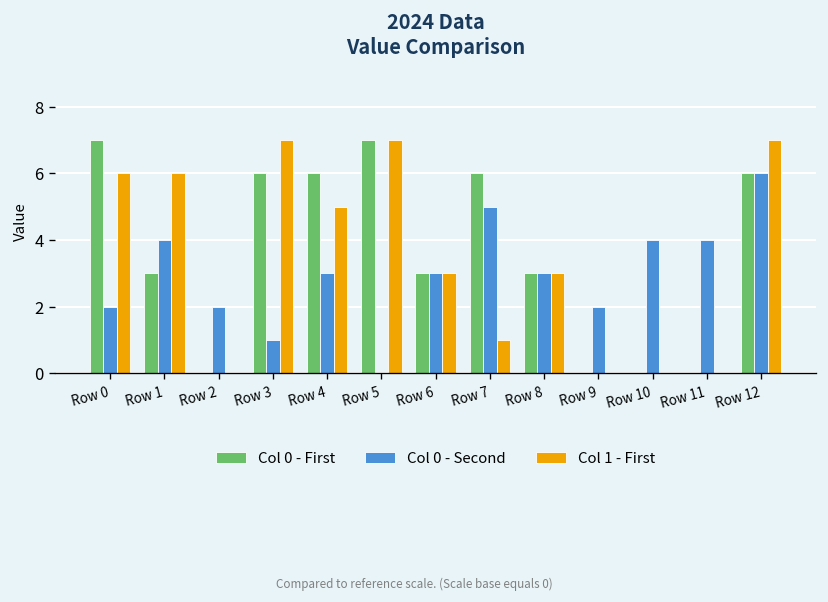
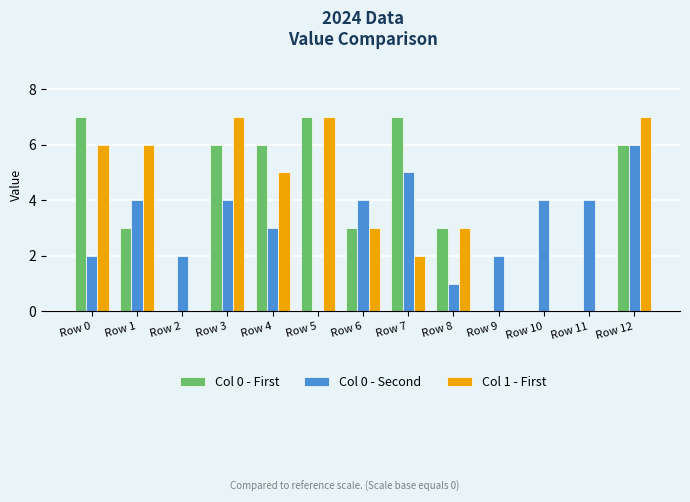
Col 0 - Second, Row 3: 1 -> 4
Col 0 - Second, Row 6: 3 -> 4
Col 0 - First, Row 7: 6 -> 7
Col 1 - First, Row 7: 1 -> 2
Col 0 - Second, Row 8: 3 -> 1
